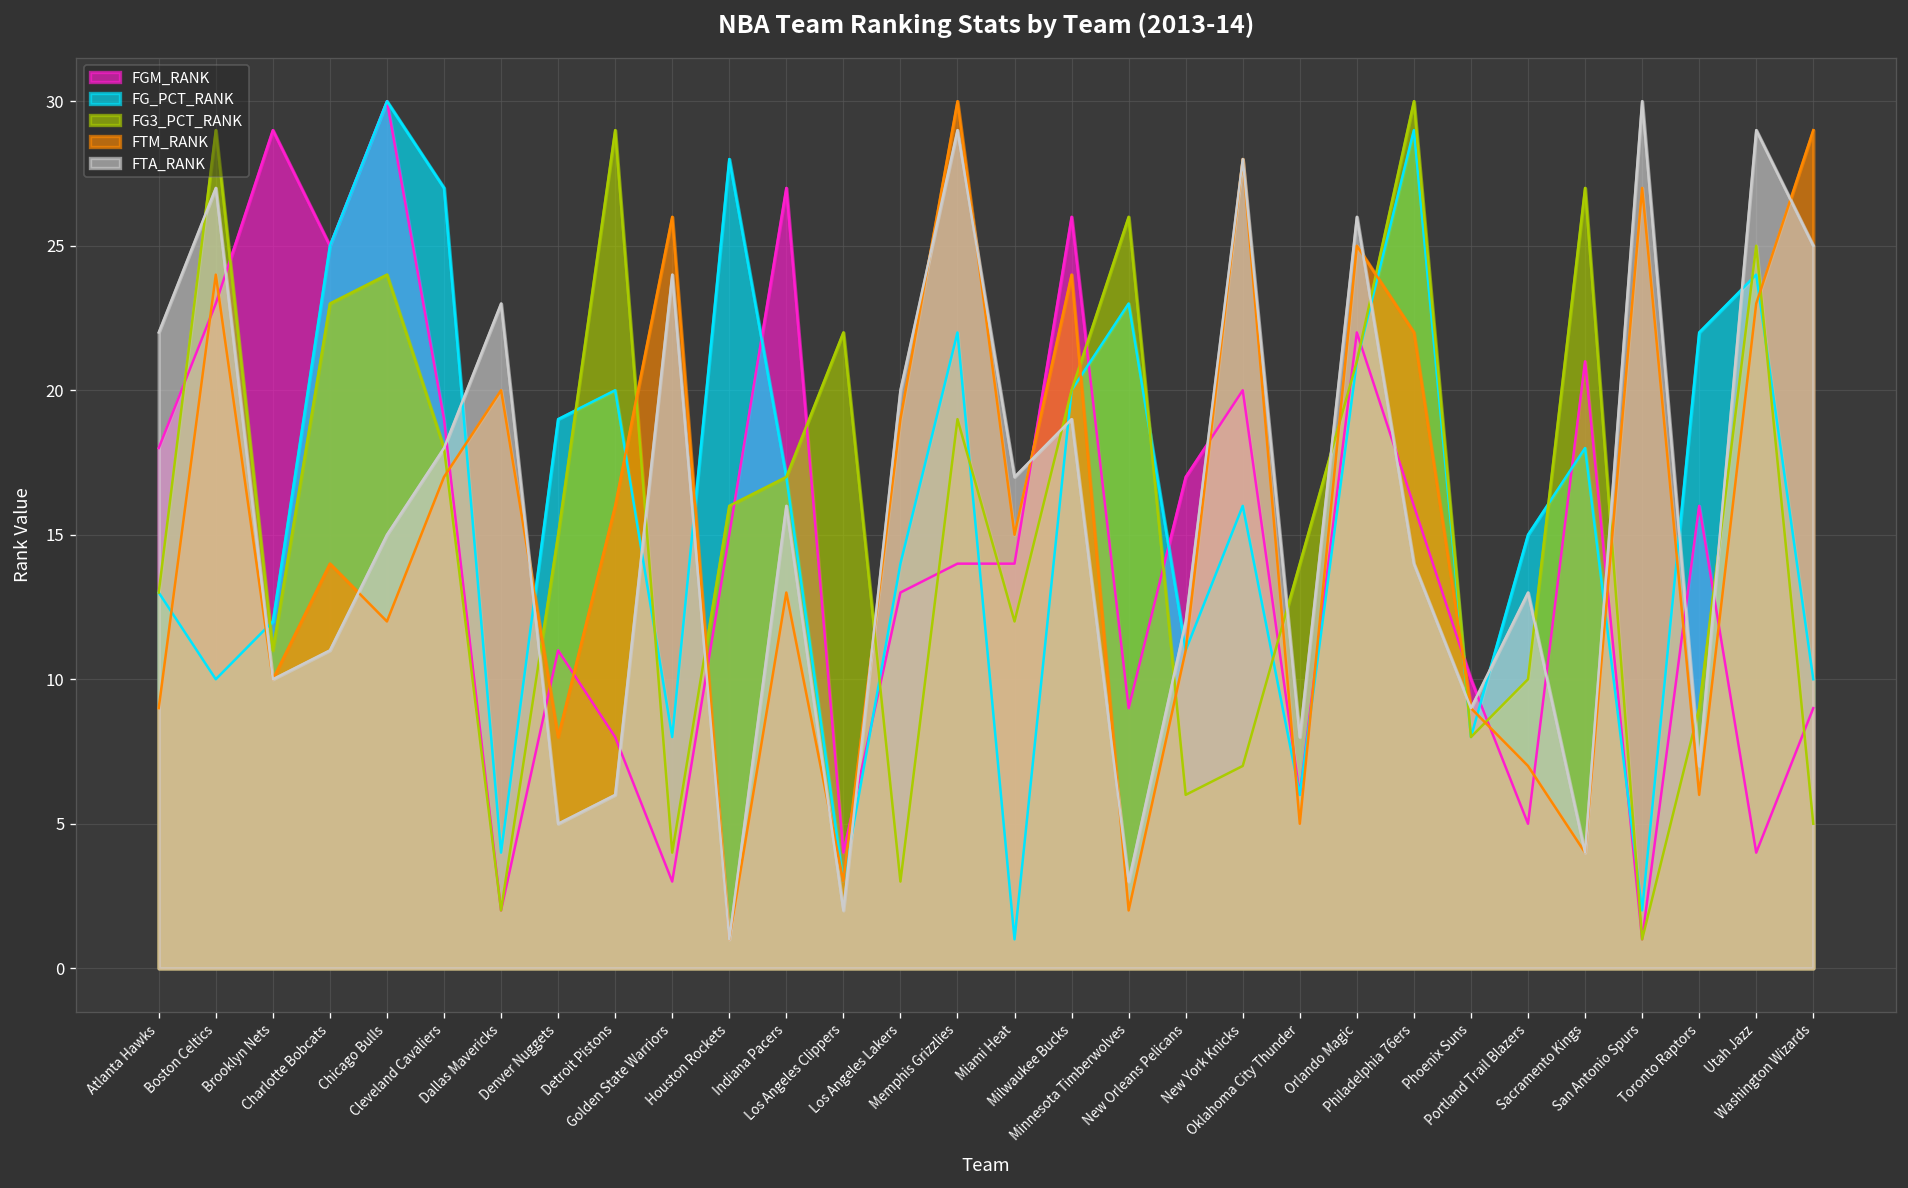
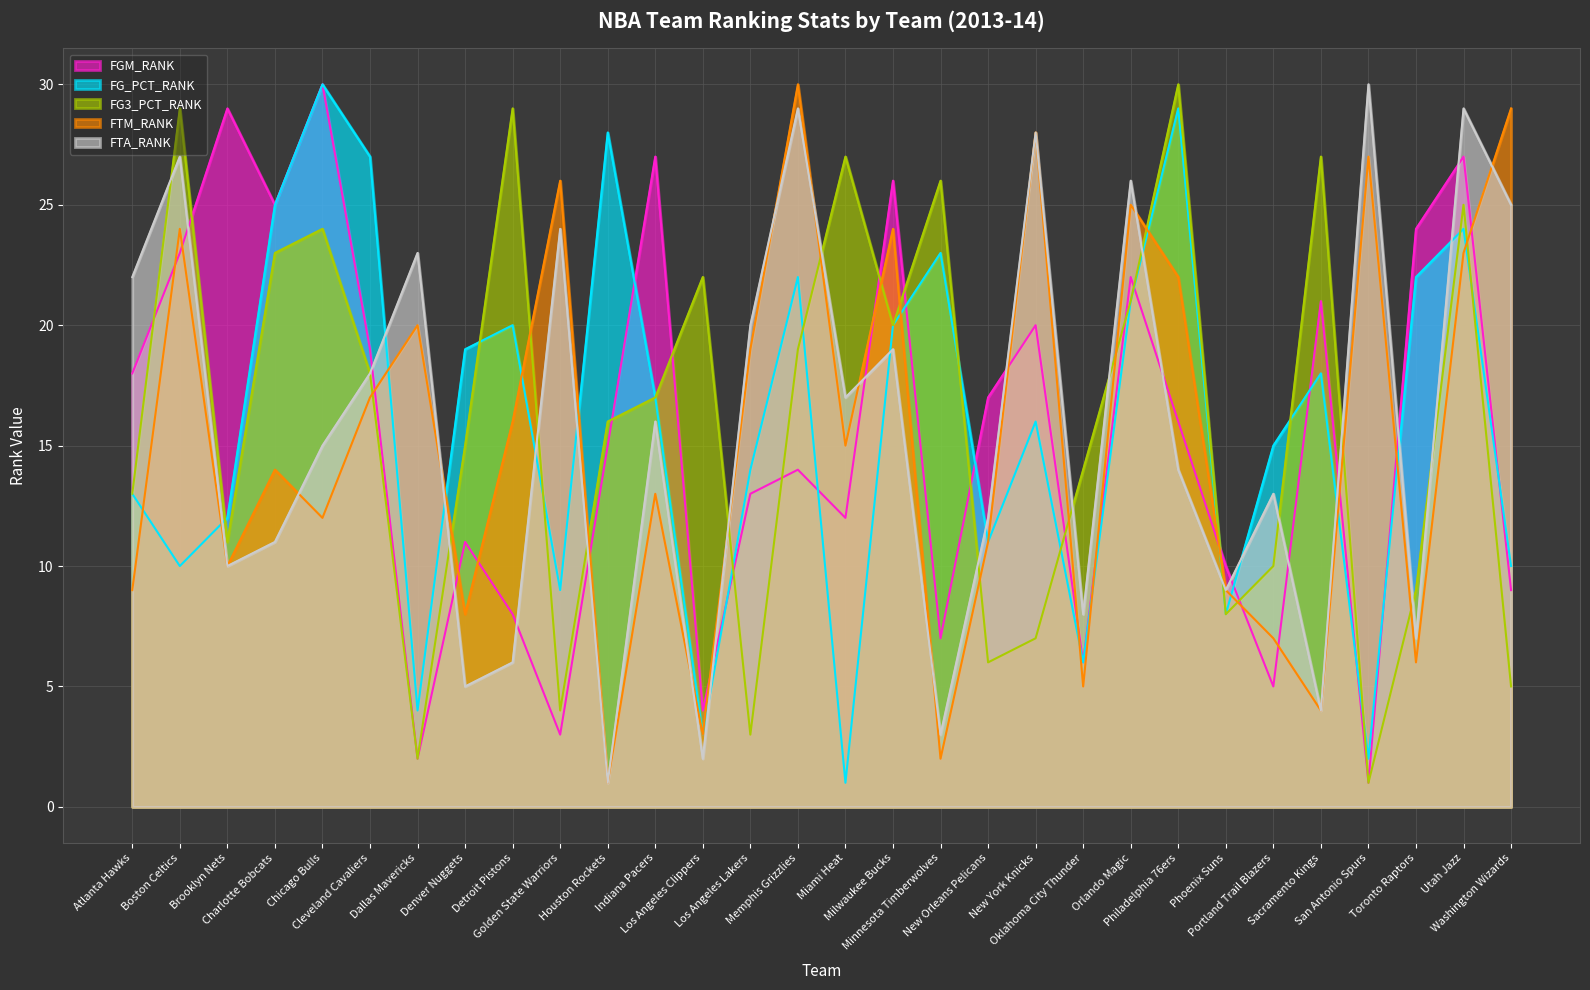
FG_PCT_RANK, Golden State Warriors: 8 -> 9
FGM_RANK, Miami Heat: 14 -> 12
FG3_PCT_RANK, Miami Heat: 12 -> 27
FGM_RANK, Minnesota Timberwolves: 9 -> 7
FGM_RANK, Toronto Raptors: 16 -> 24
FGM_RANK, Utah Jazz: 4 -> 27
